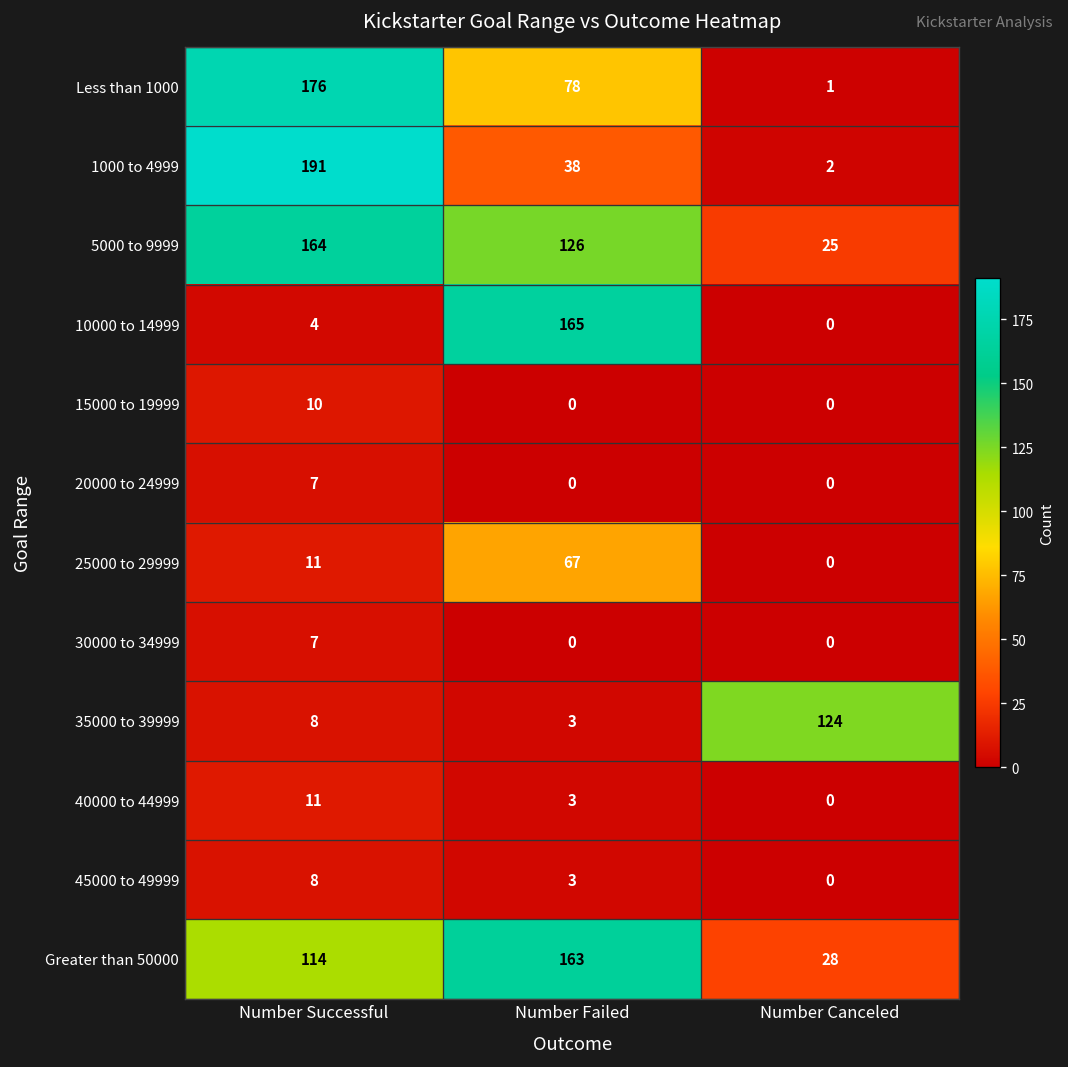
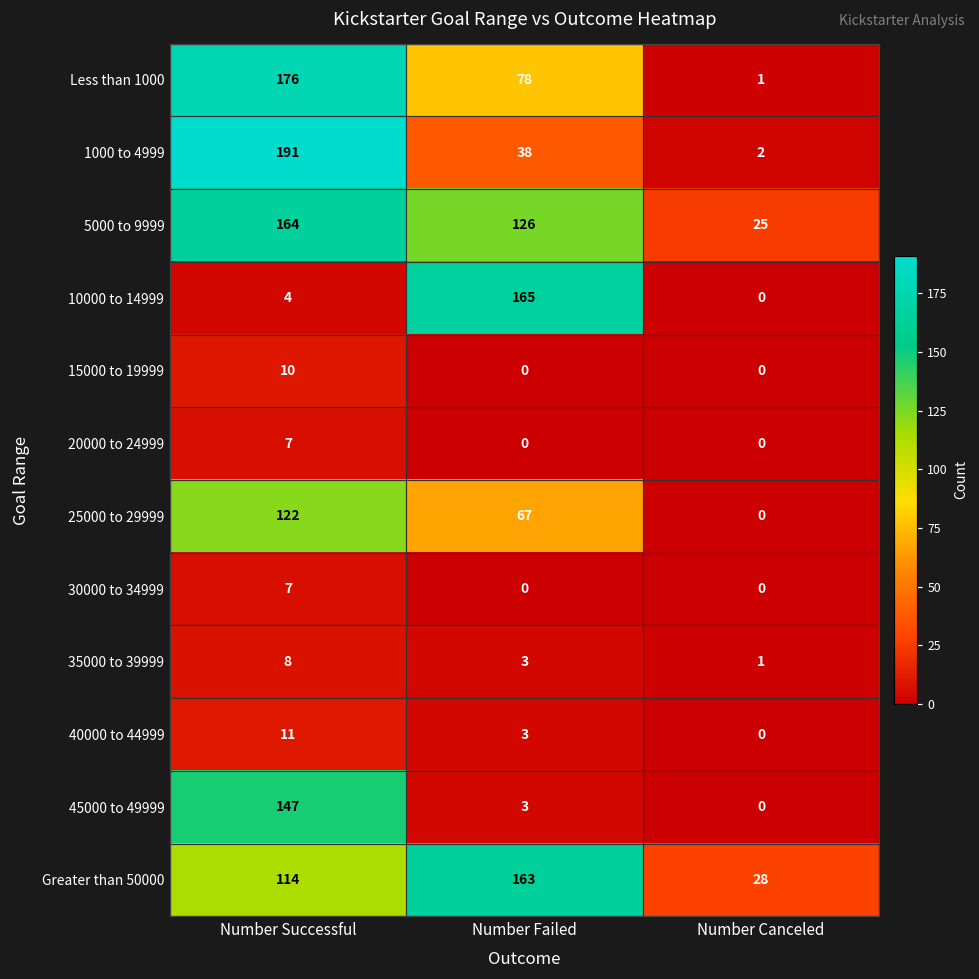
25000 to 29999, Number Successful: 11 -> 122
35000 to 39999, Number Canceled: 124 -> 1
45000 to 49999, Number Successful: 8 -> 147
